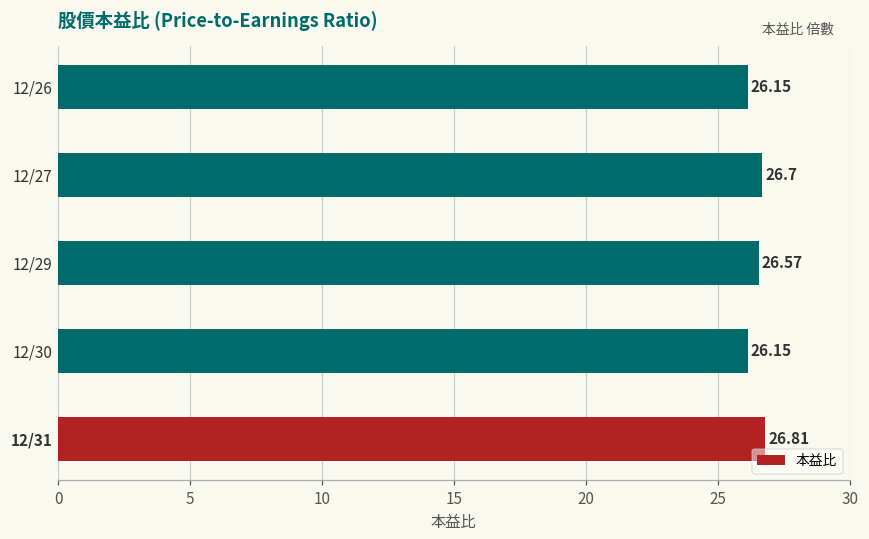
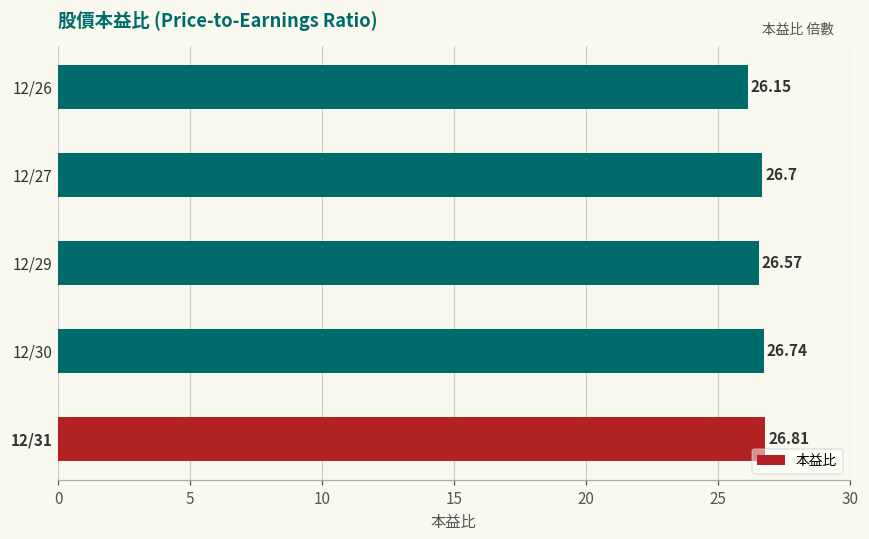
12/30: 26.15 -> 26.74
